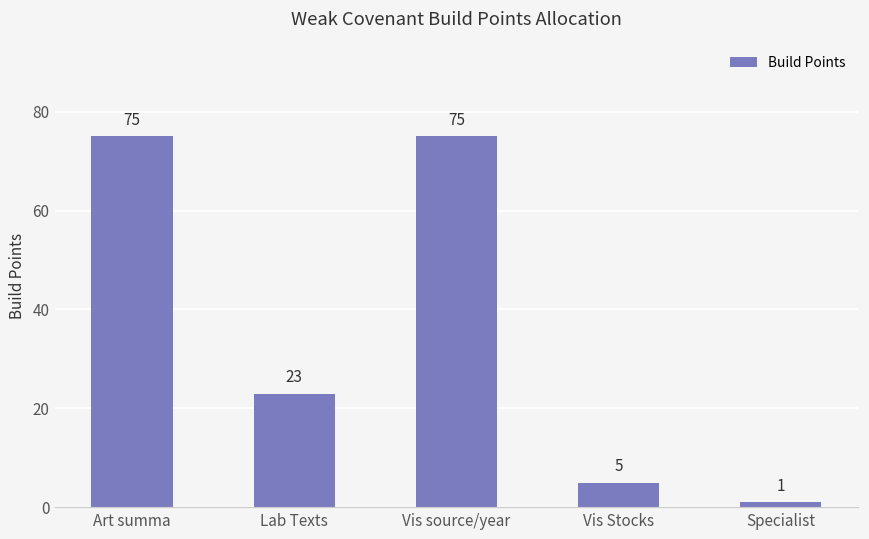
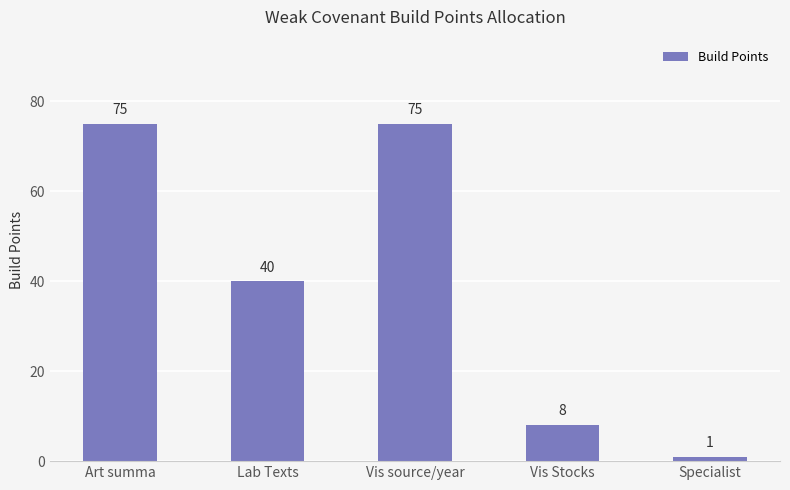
Lab Texts: 23 -> 40
Vis Stocks: 5 -> 8
